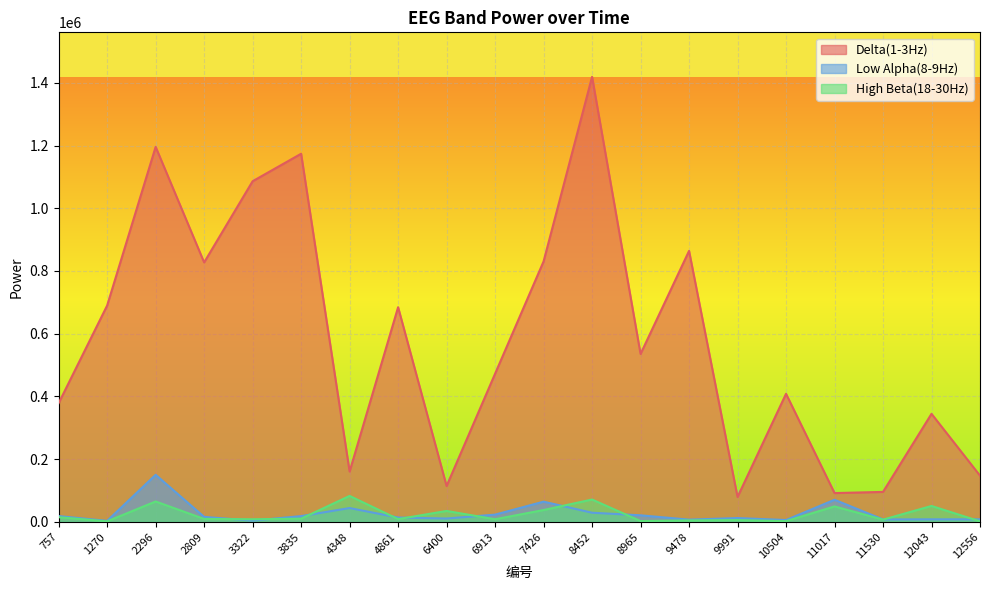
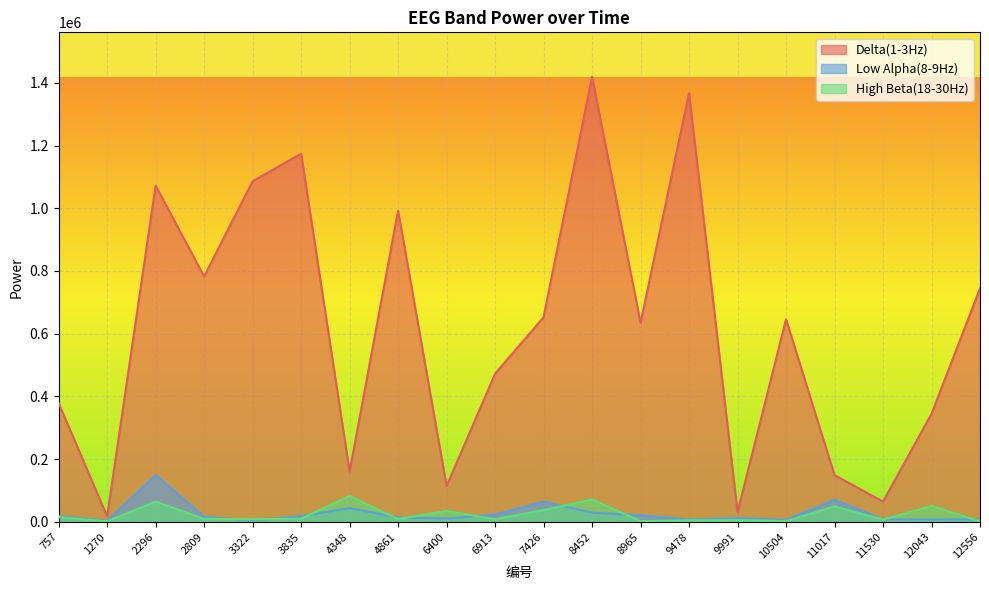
Delta(1-3Hz), 1270: 690000 -> 20000
Delta(1-3Hz), 2296: 1200000 -> 1070000
Delta(1-3Hz), 2809: 830000 -> 780000
Delta(1-3Hz), 4861: 680000 -> 990000
Delta(1-3Hz), 7426: 830000 -> 650000
Delta(1-3Hz), 8965: 540000 -> 630000
Delta(1-3Hz), 9478: 860000 -> 1370000
Delta(1-3Hz), 9991: 80000 -> 30000
Delta(1-3Hz), 10504: 410000 -> 650000
Delta(1-3Hz), 11017: 90000 -> 150000
Delta(1-3Hz), 11530: 100000 -> 60000
Delta(1-3Hz), 12556: 150000 -> 740000
